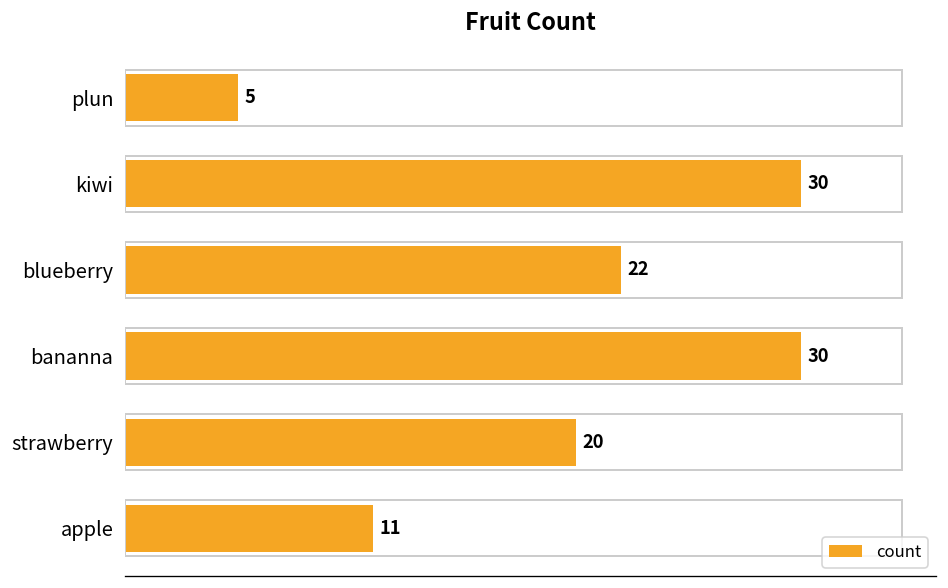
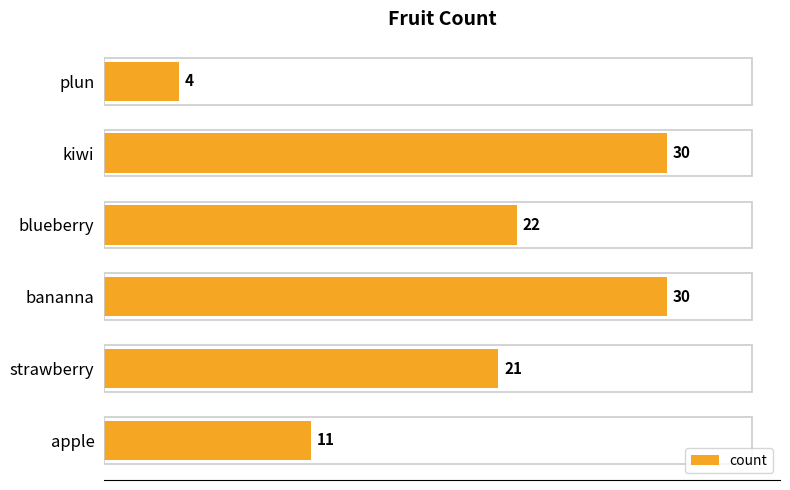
plun: 5 -> 4
strawberry: 20 -> 21
